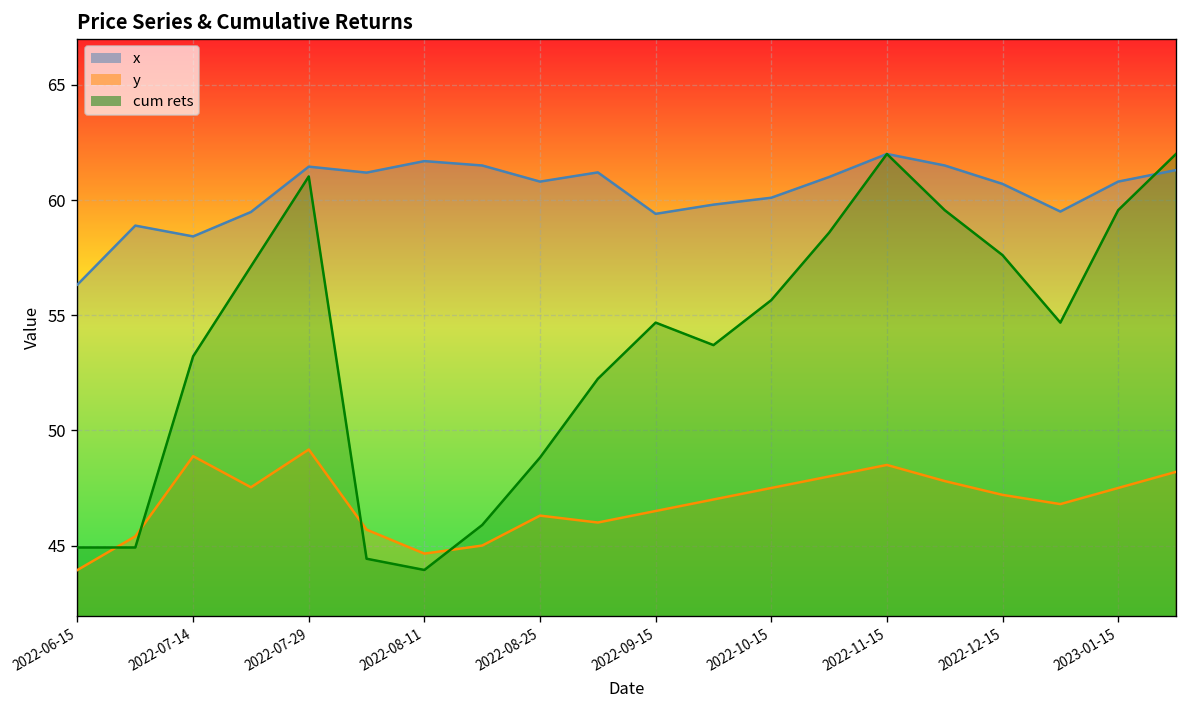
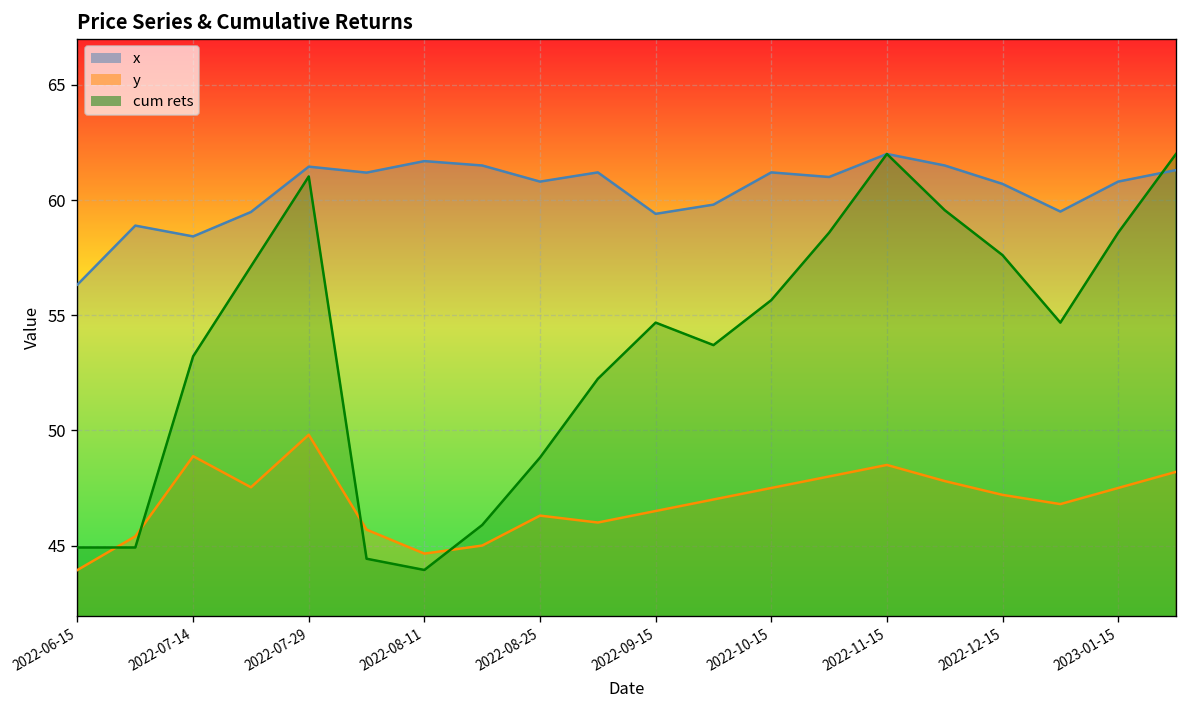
y, 2022-07-29: 49.2 -> 49.8
x, 2022-10-15: 60.1 -> 61.2
cum rets, 2023-01-15: 59.6 -> 58.6
